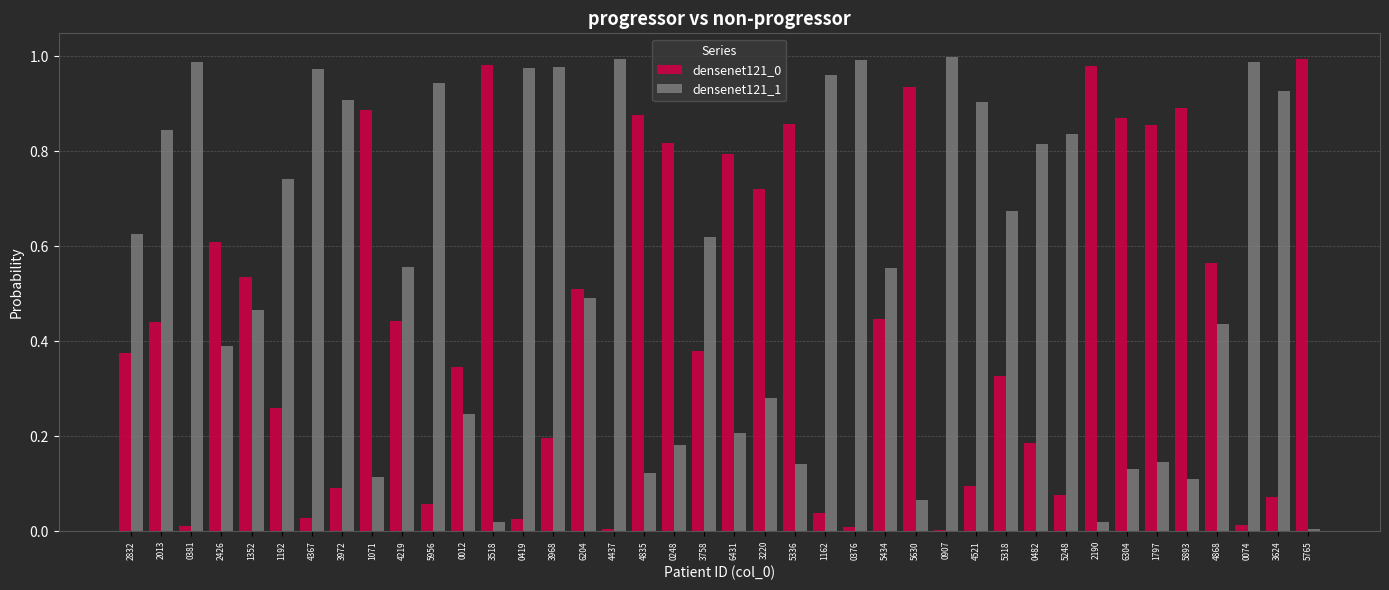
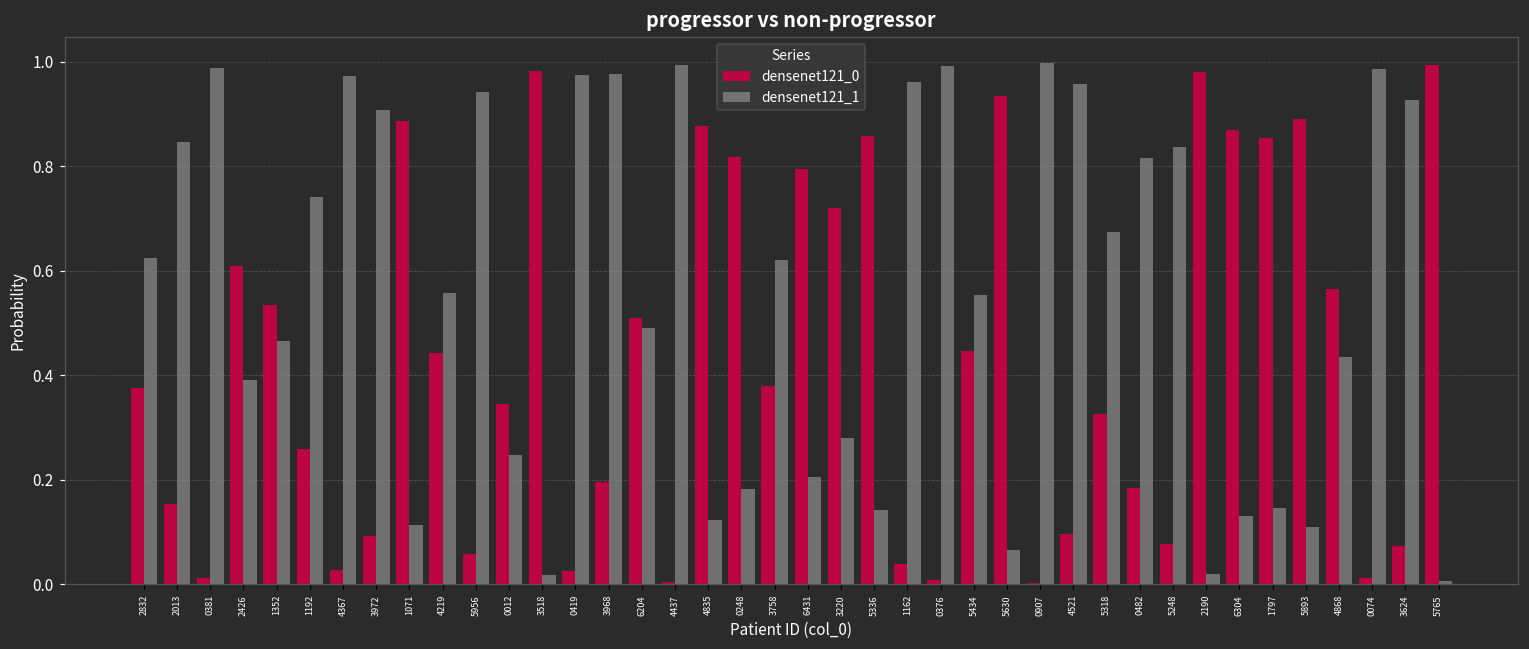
densenet121_0, 2013: 0.44 -> 0.15
densenet121_1, 4521: 0.90 -> 0.96
